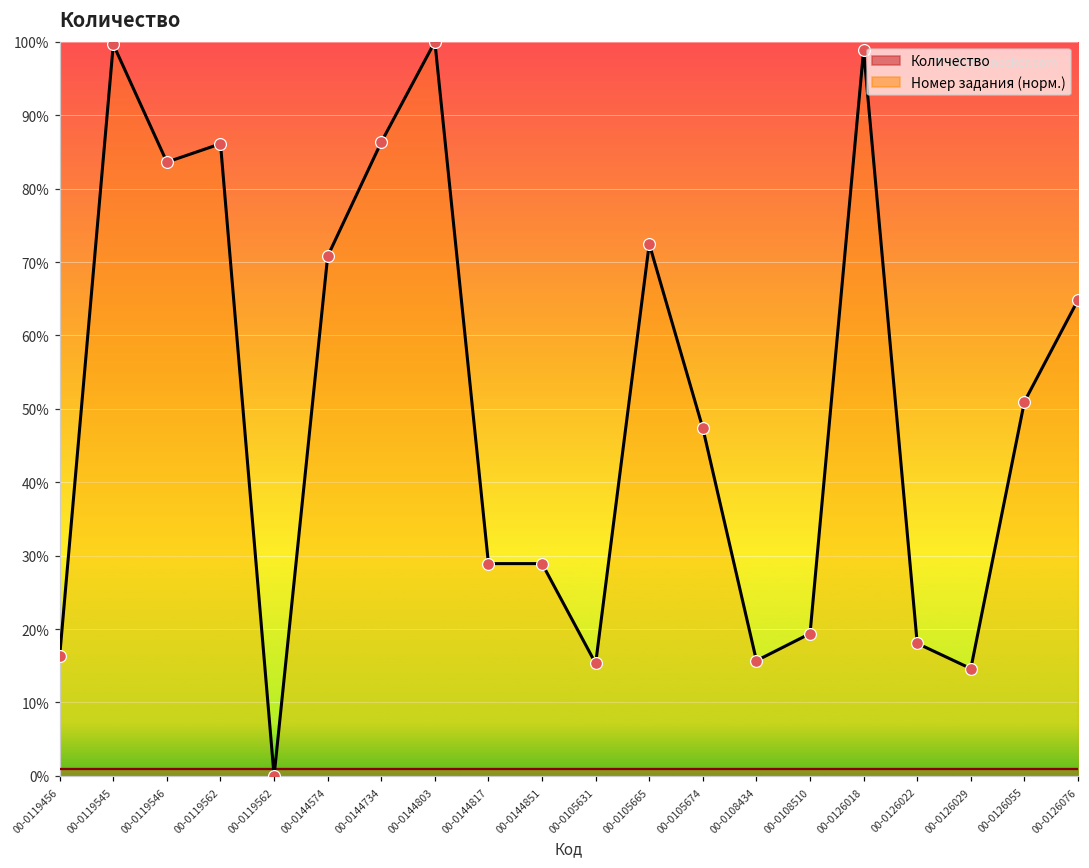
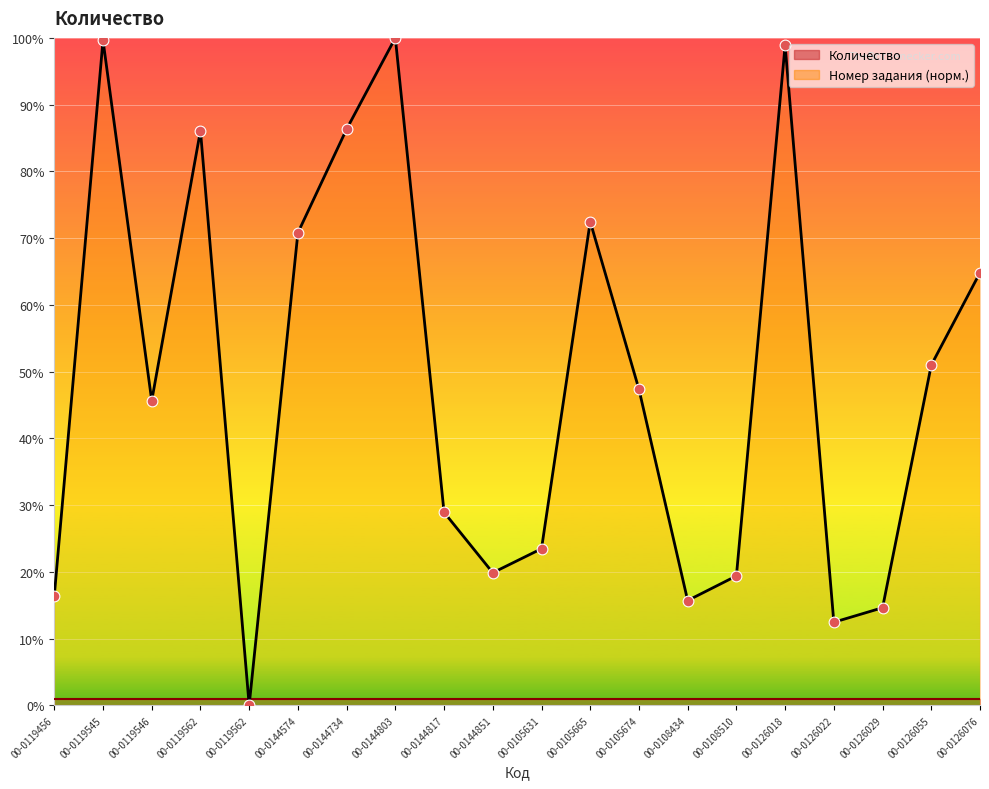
Номер задания (норм.), 00-0119546: 84% -> 46%
Номер задания (норм.), 00-0144851: 29% -> 20%
Номер задания (норм.), 00-0105631: 15% -> 23%
Номер задания (норм.), 00-0126022: 18% -> 12%
